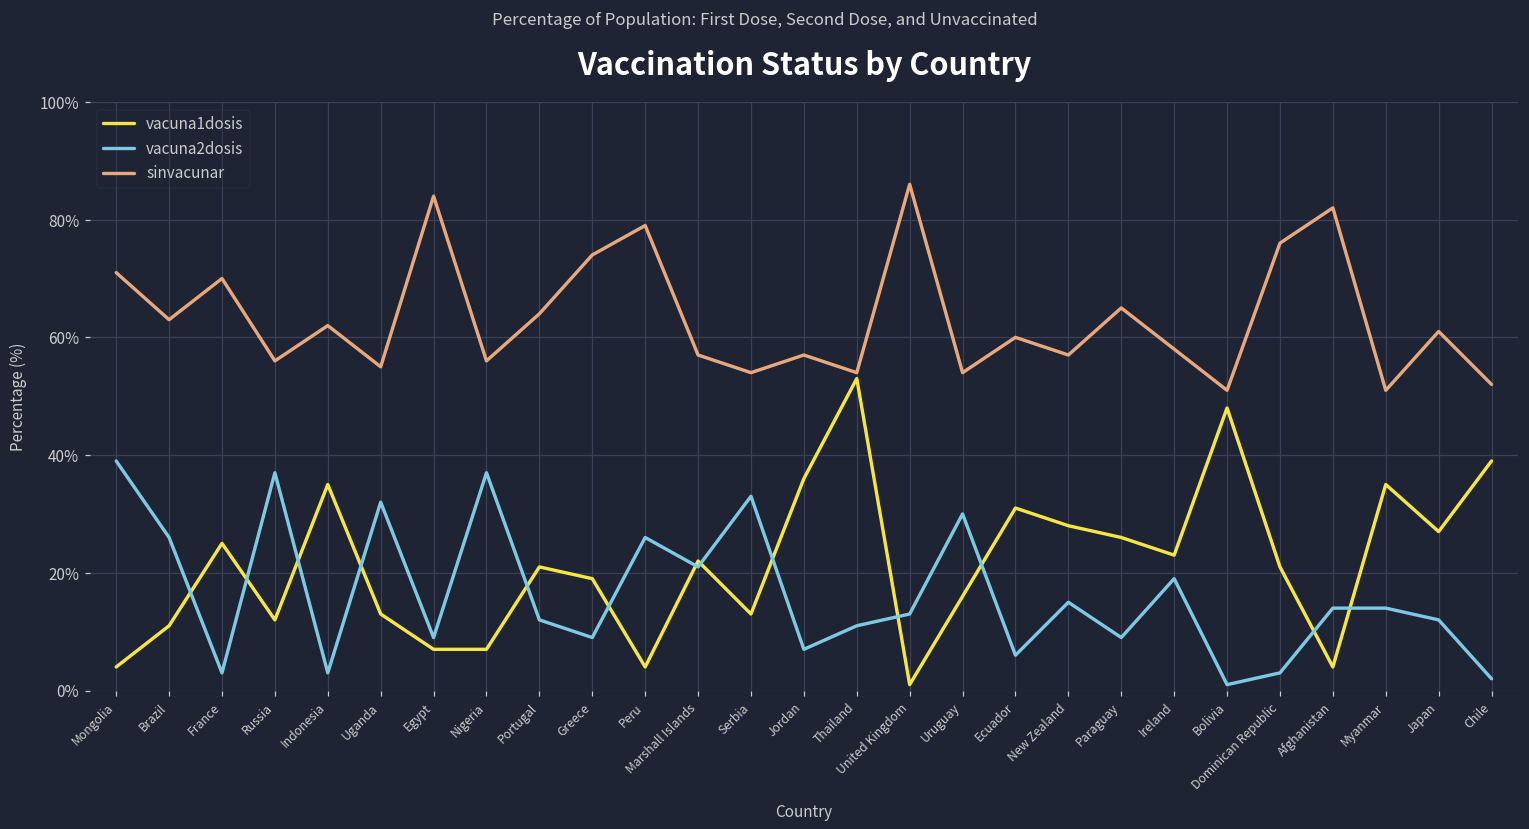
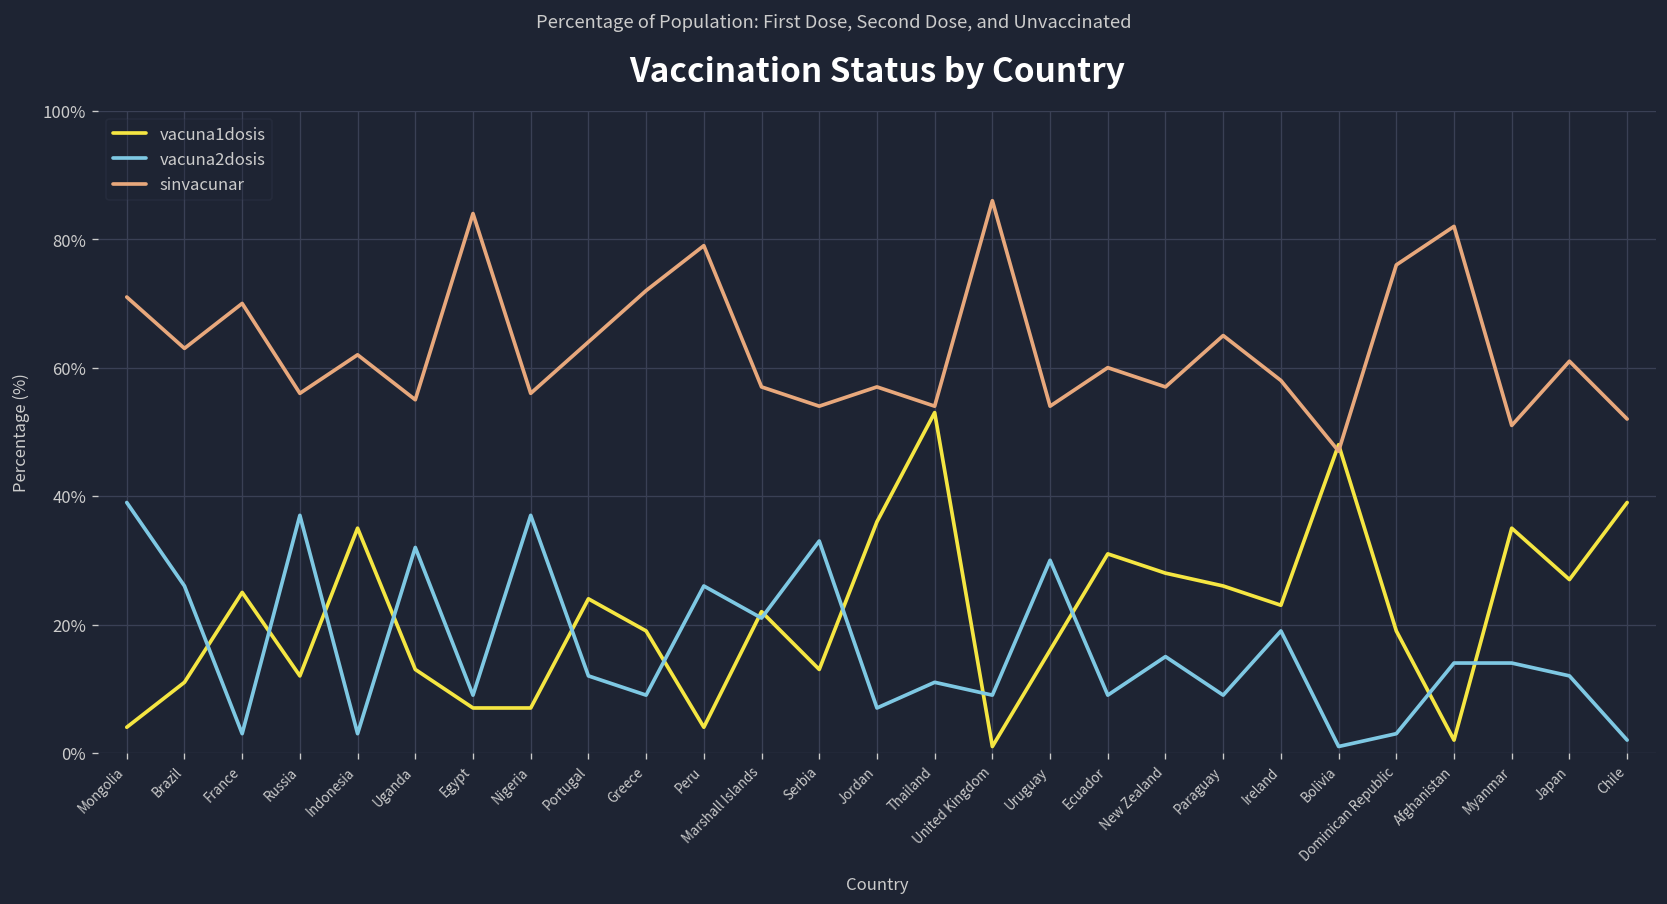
vacuna1dosis, Portugal: 21% -> 24%
sinvacunar, Greece: 74% -> 72%
vacuna2dosis, United Kingdom: 13% -> 9%
vacuna2dosis, Ecuador: 6% -> 9%
sinvacunar, Bolivia: 51% -> 47%
vacuna1dosis, Dominican Republic: 21% -> 19%
vacuna1dosis, Afghanistan: 4% -> 2%
